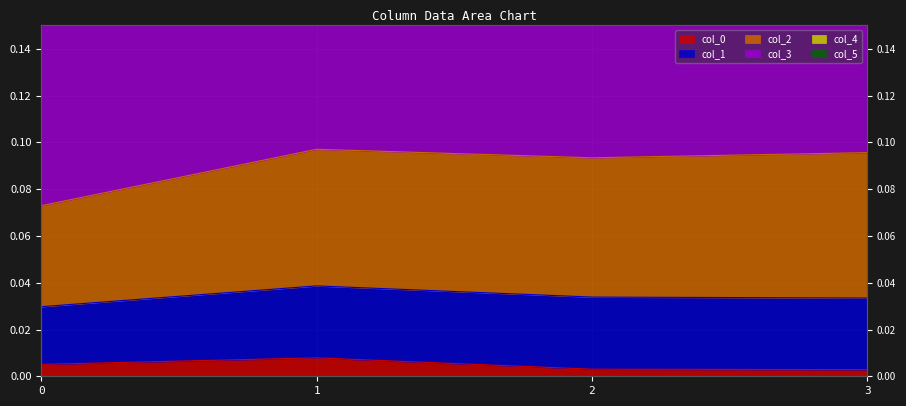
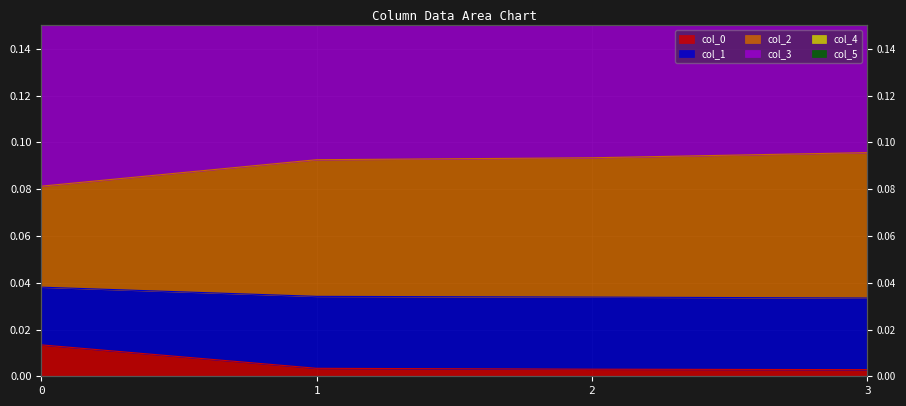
col_0, 0: 0.005 -> 0.013
col_0, 1: 0.008 -> 0.003
